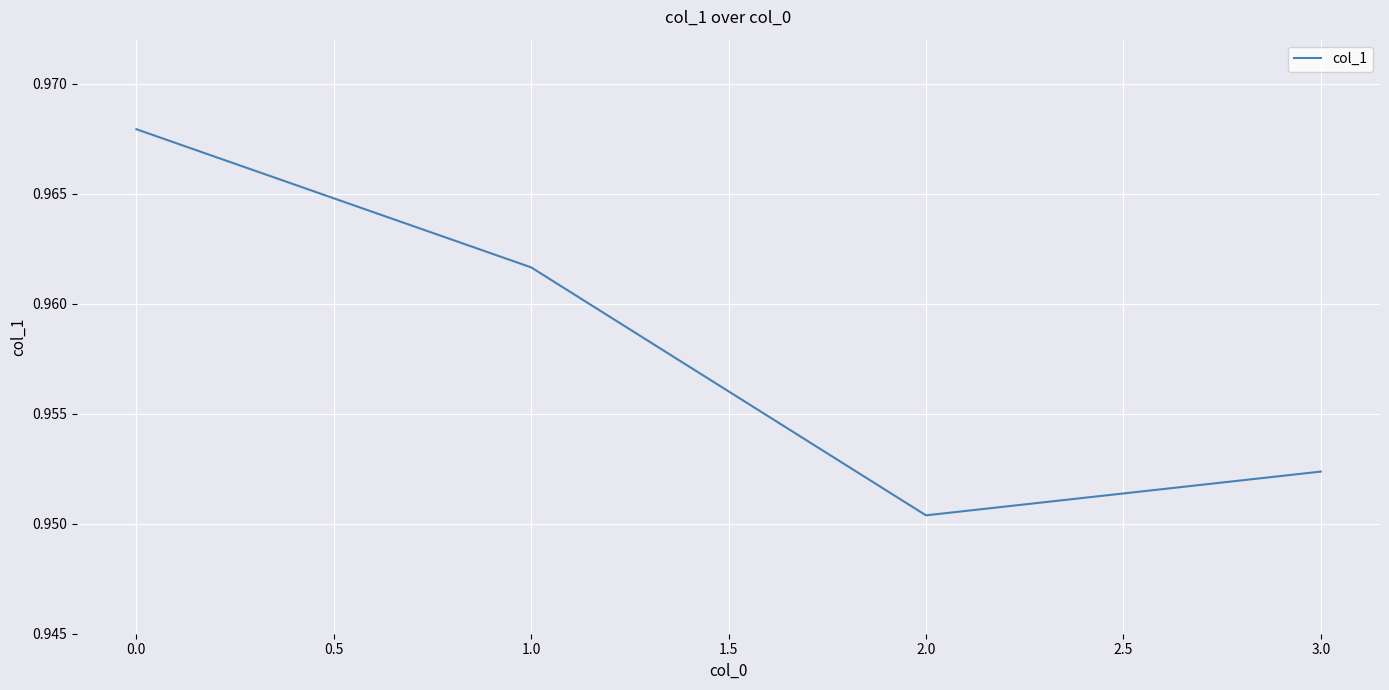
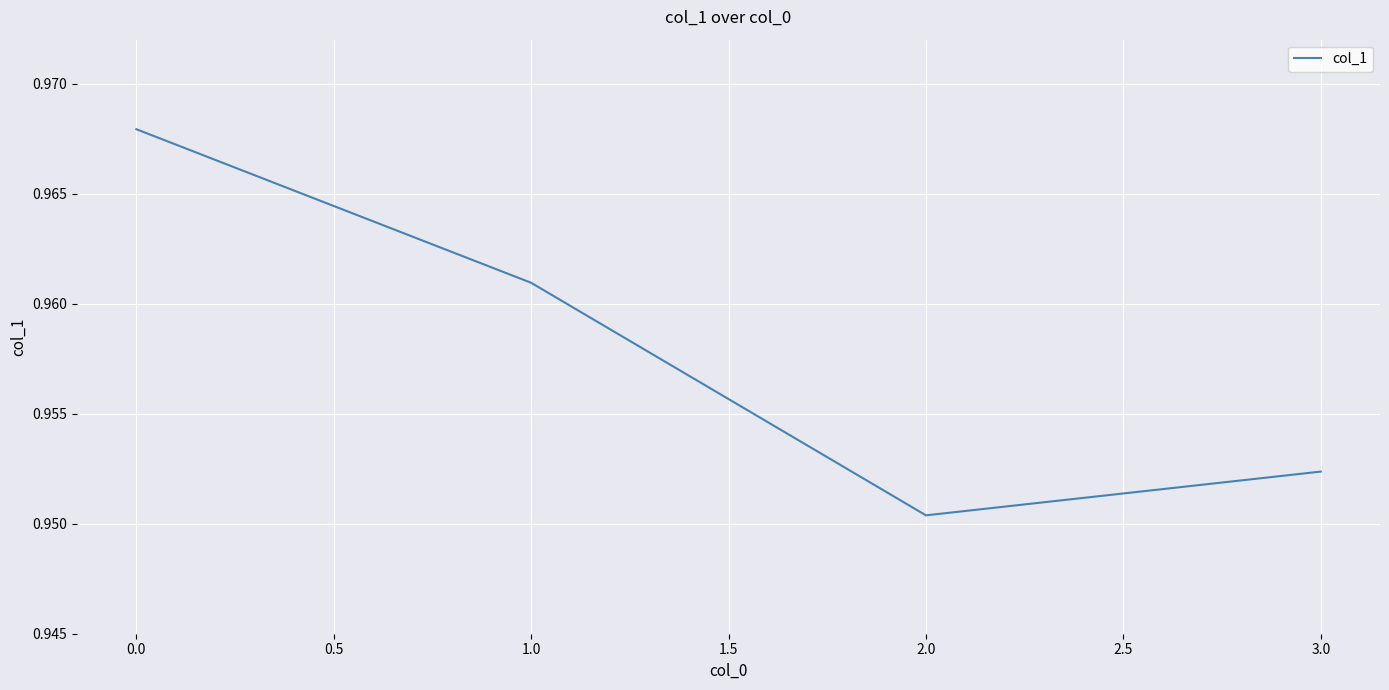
1.0: 0.9617 -> 0.9609
